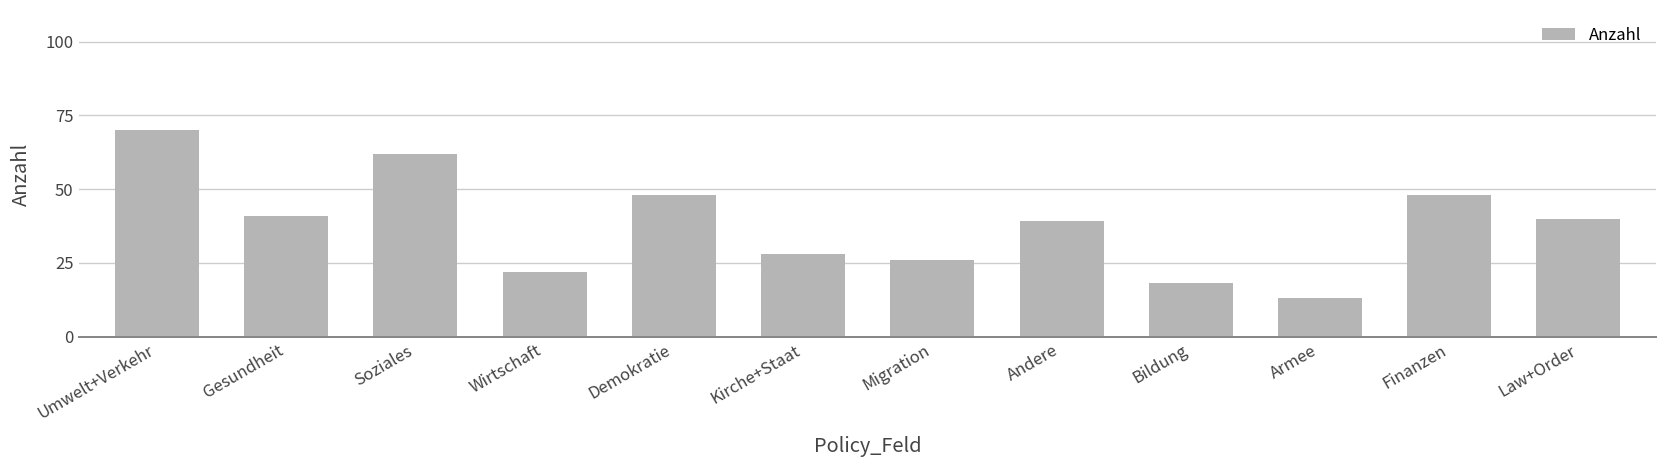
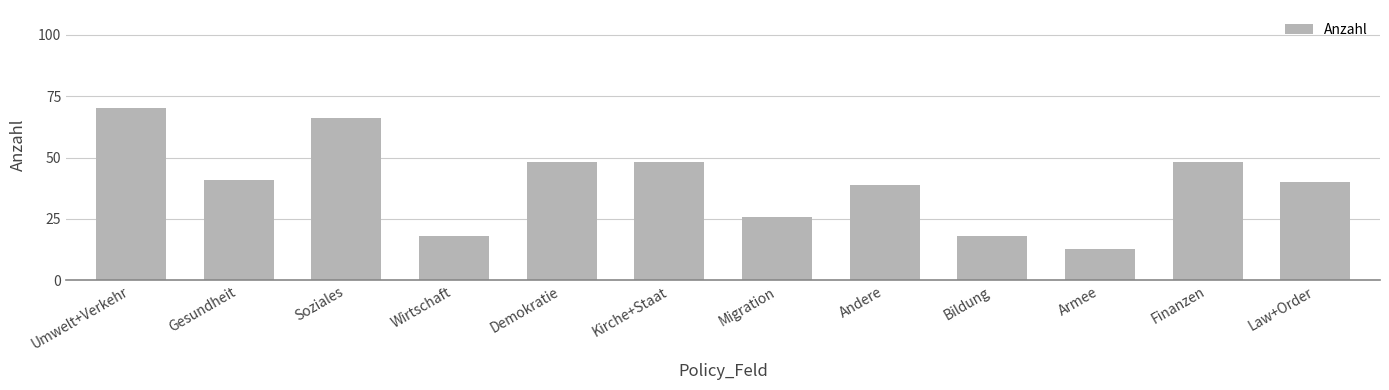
Soziales: 62 -> 66
Wirtschaft: 22 -> 18
Kirche+Staat: 28 -> 48
